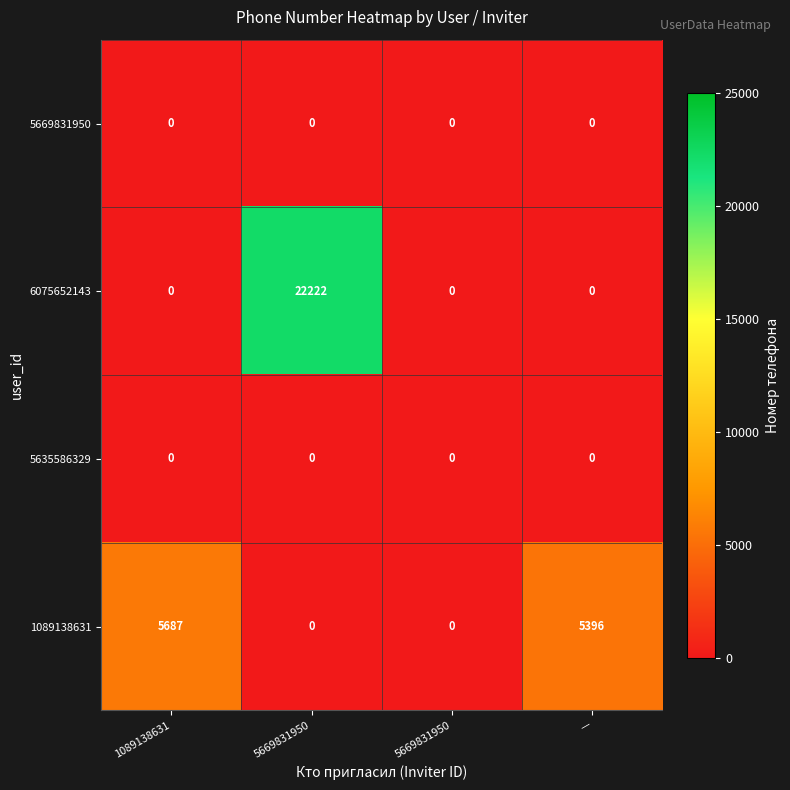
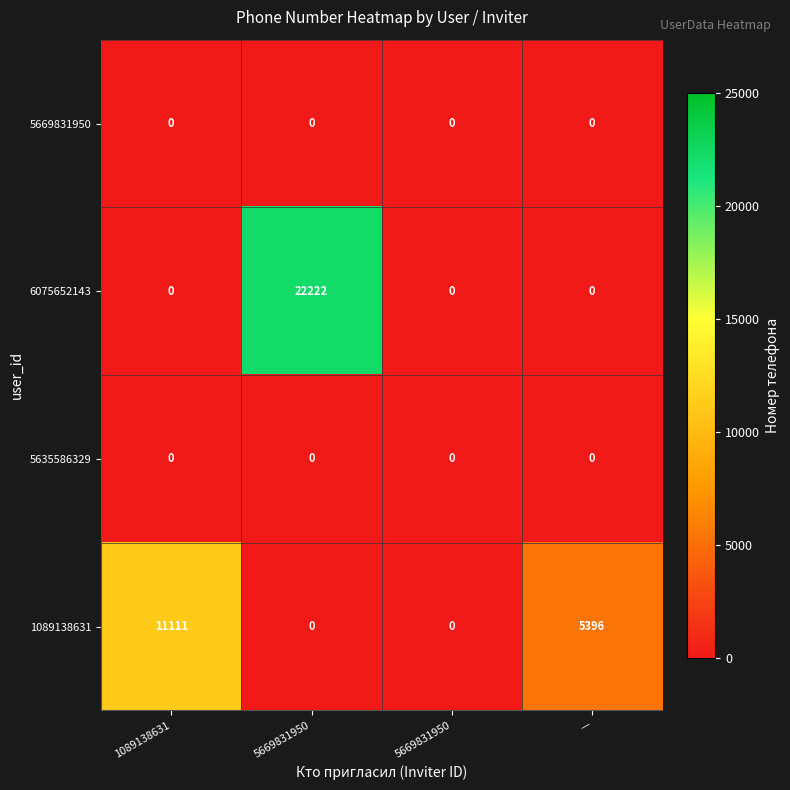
1089138631, 1089138631: 5687 -> 11111
